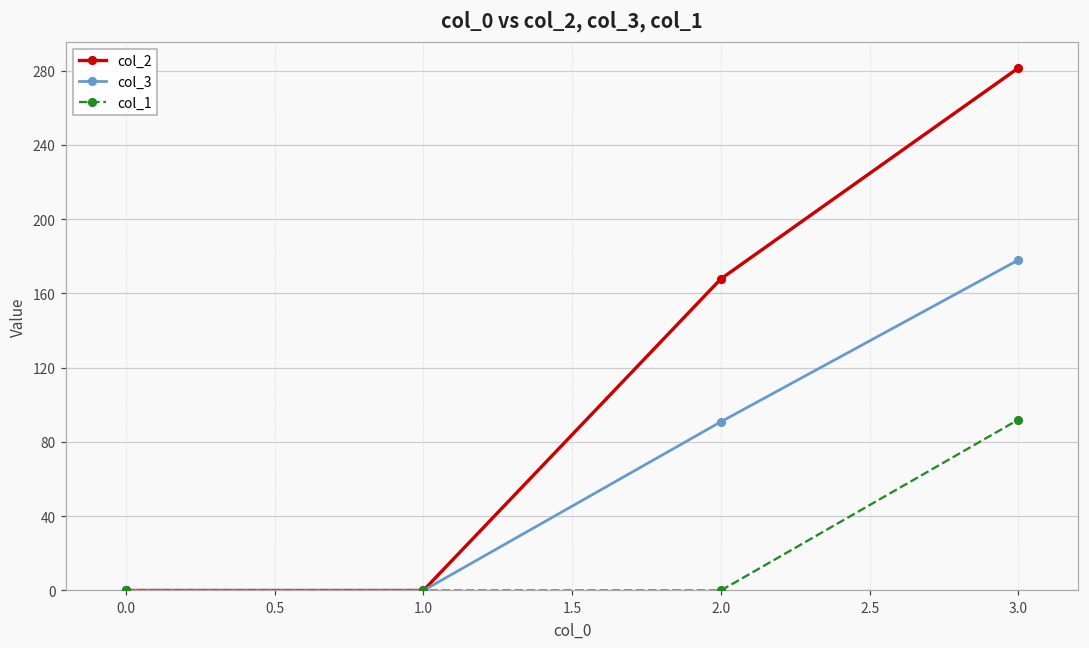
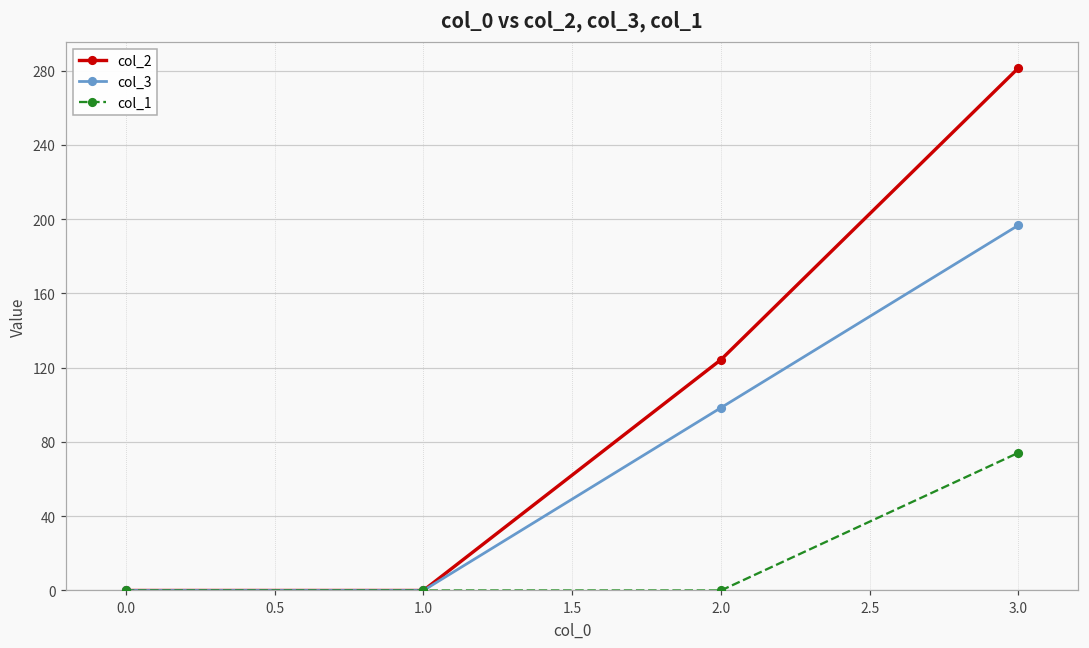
col_2, 2.0: 168 -> 124
col_3, 2.0: 91 -> 98
col_3, 3.0: 178 -> 197
col_1, 3.0: 92 -> 74
